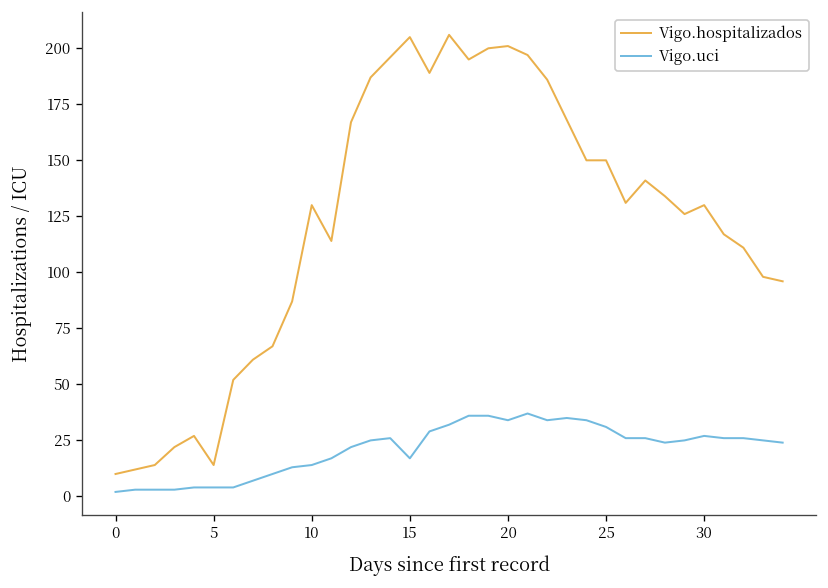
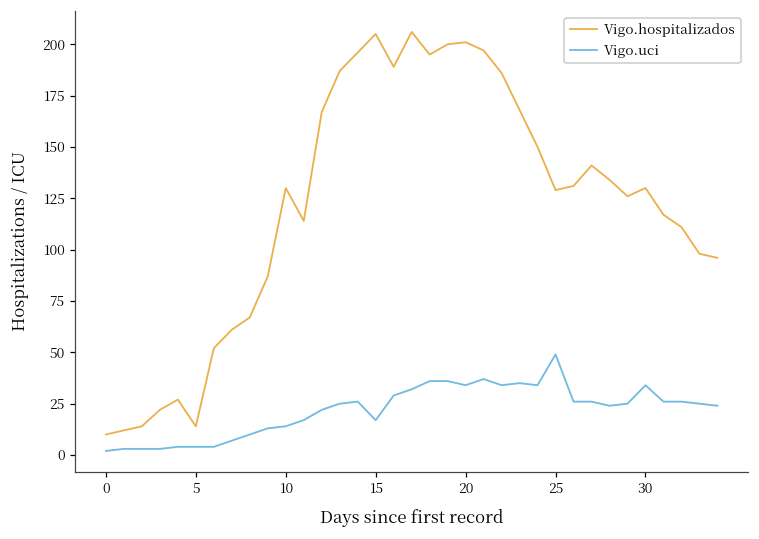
Vigo.hospitalizados, 25: 150 -> 129
Vigo.uci, 25: 31 -> 49
Vigo.uci, 30: 27 -> 34
